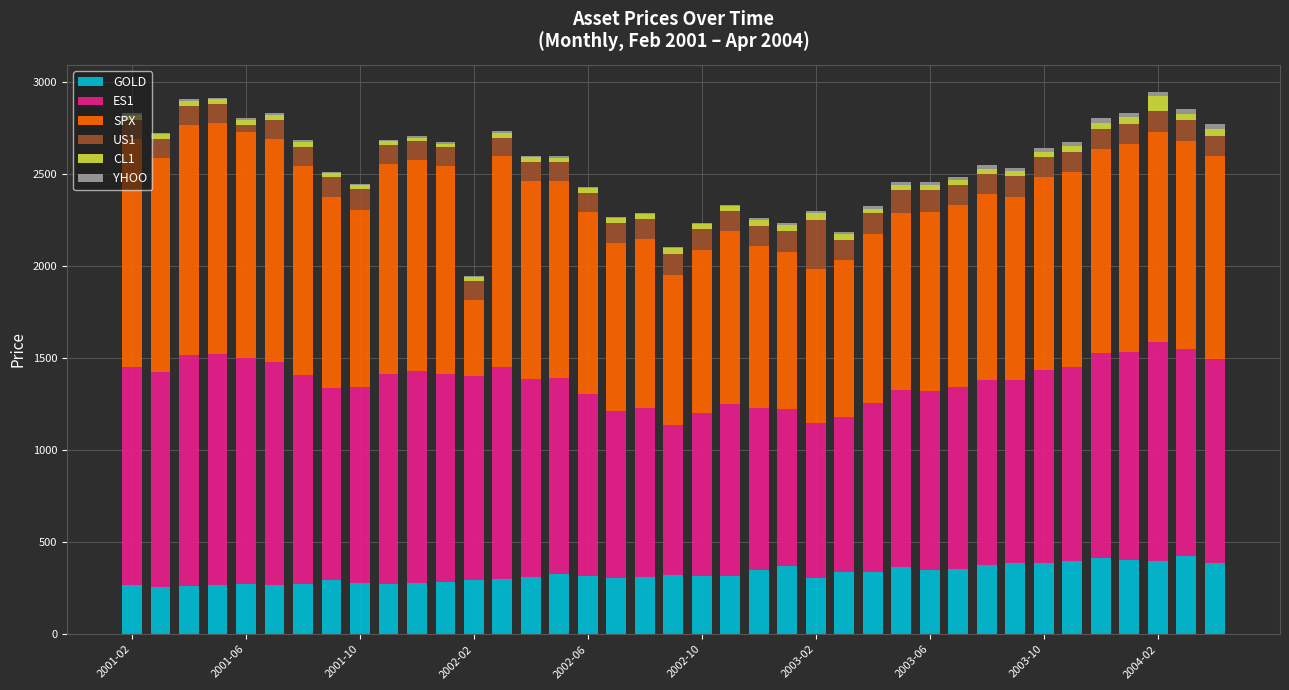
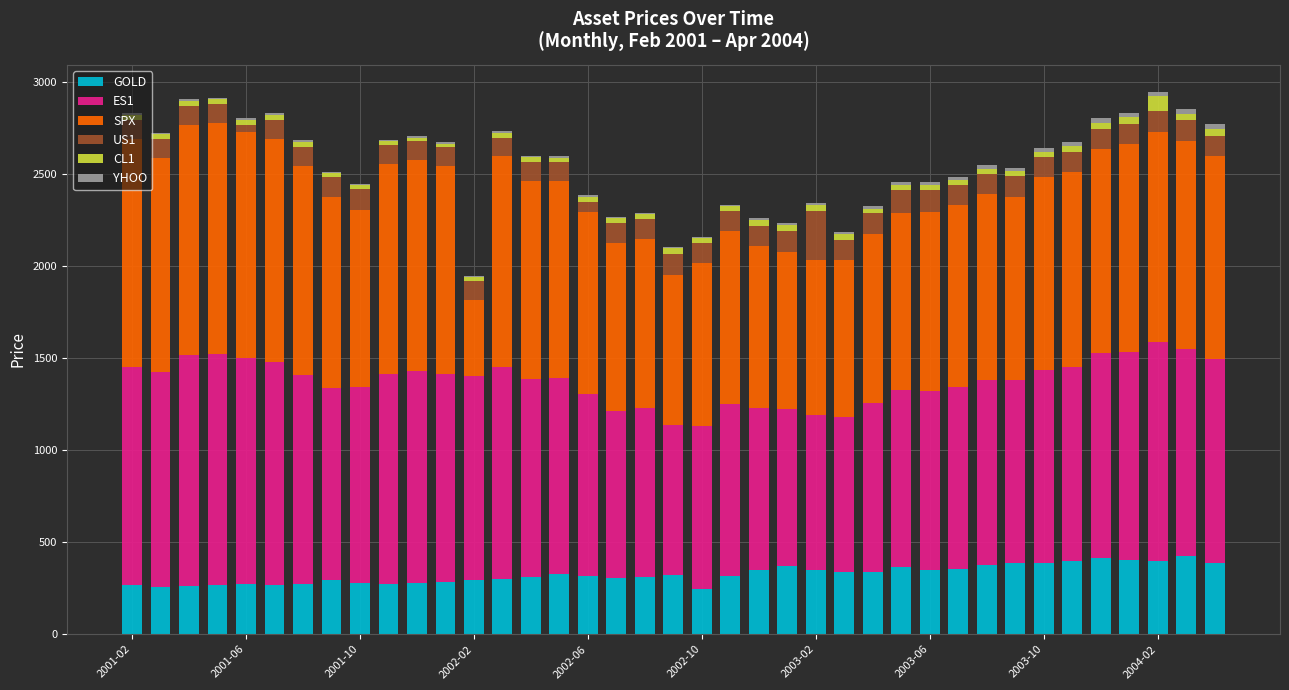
US1, 2002-06: 100 -> 60
GOLD, 2002-10: 320 -> 240
GOLD, 2003-02: 300 -> 350
